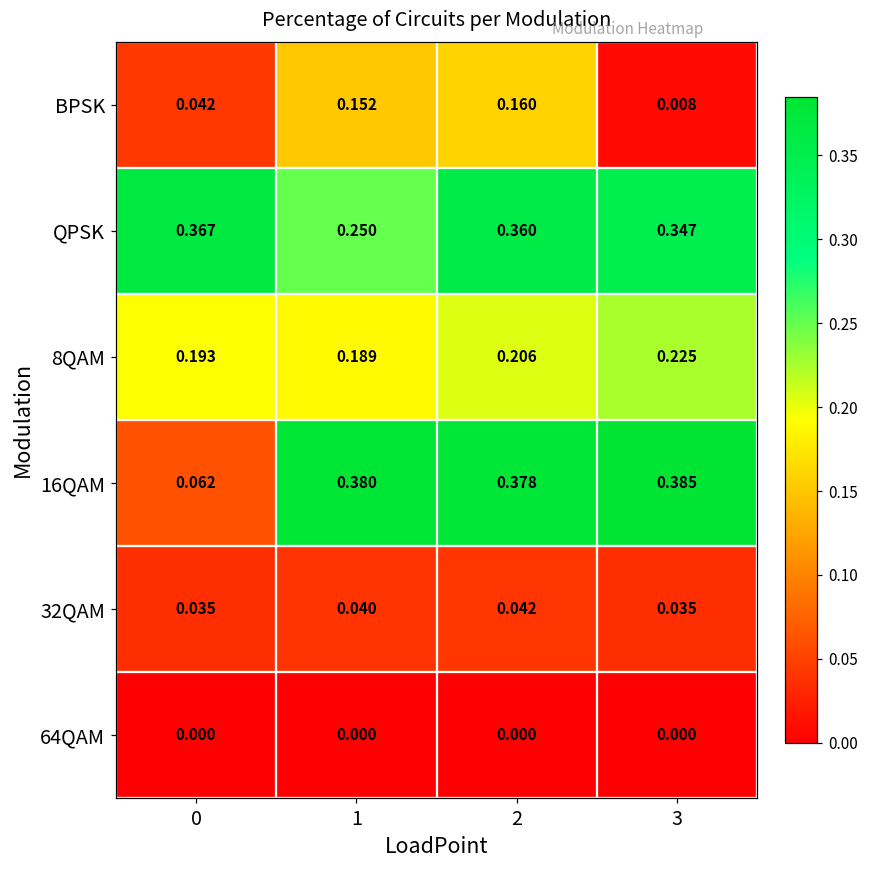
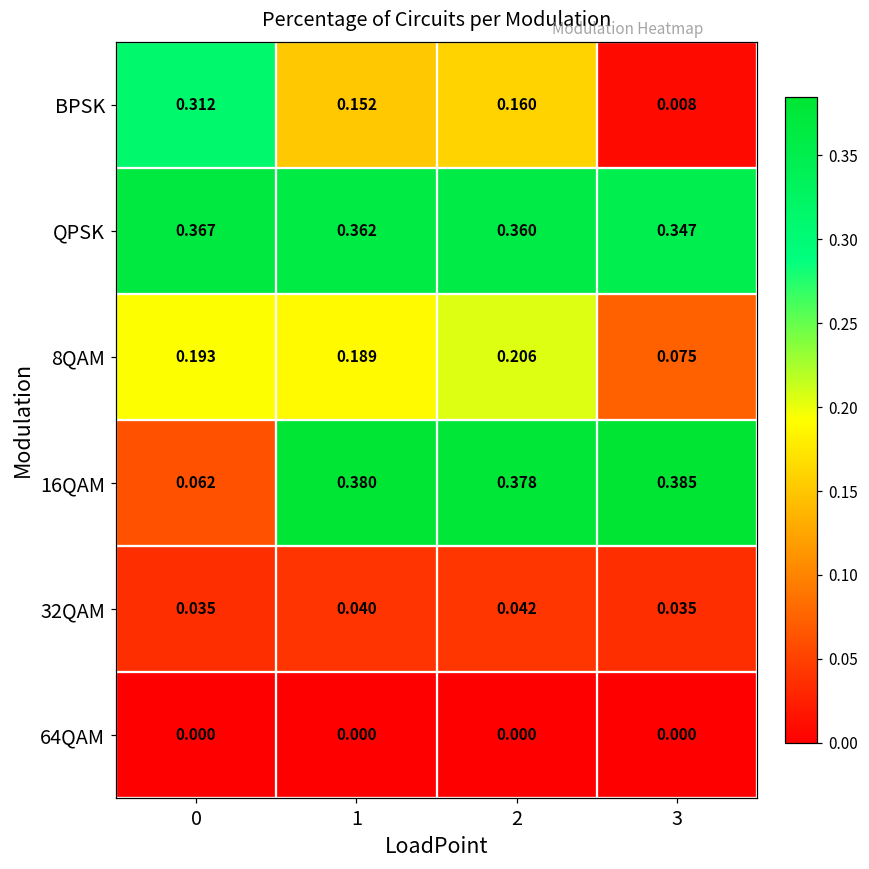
BPSK, 0: 0.042 -> 0.312
QPSK, 1: 0.250 -> 0.362
8QAM, 3: 0.225 -> 0.075
